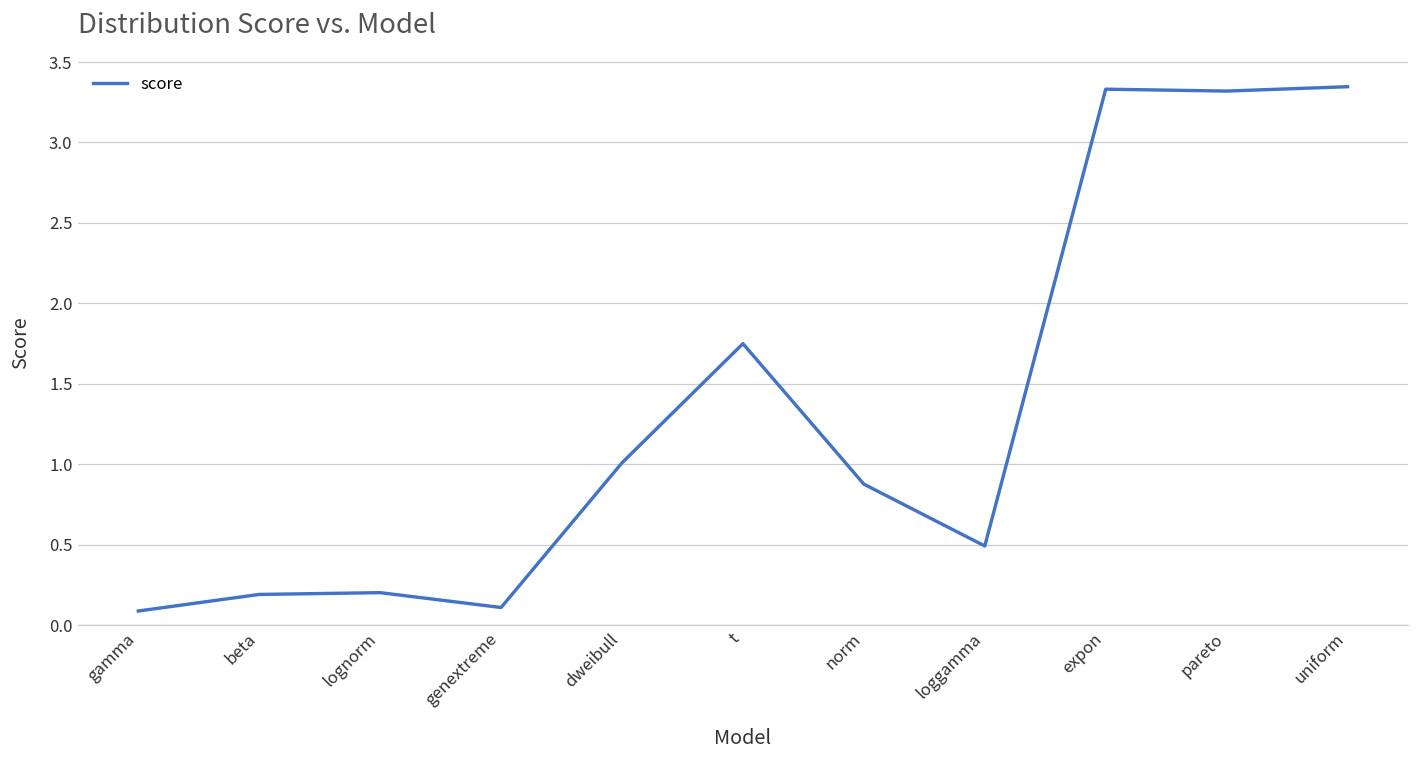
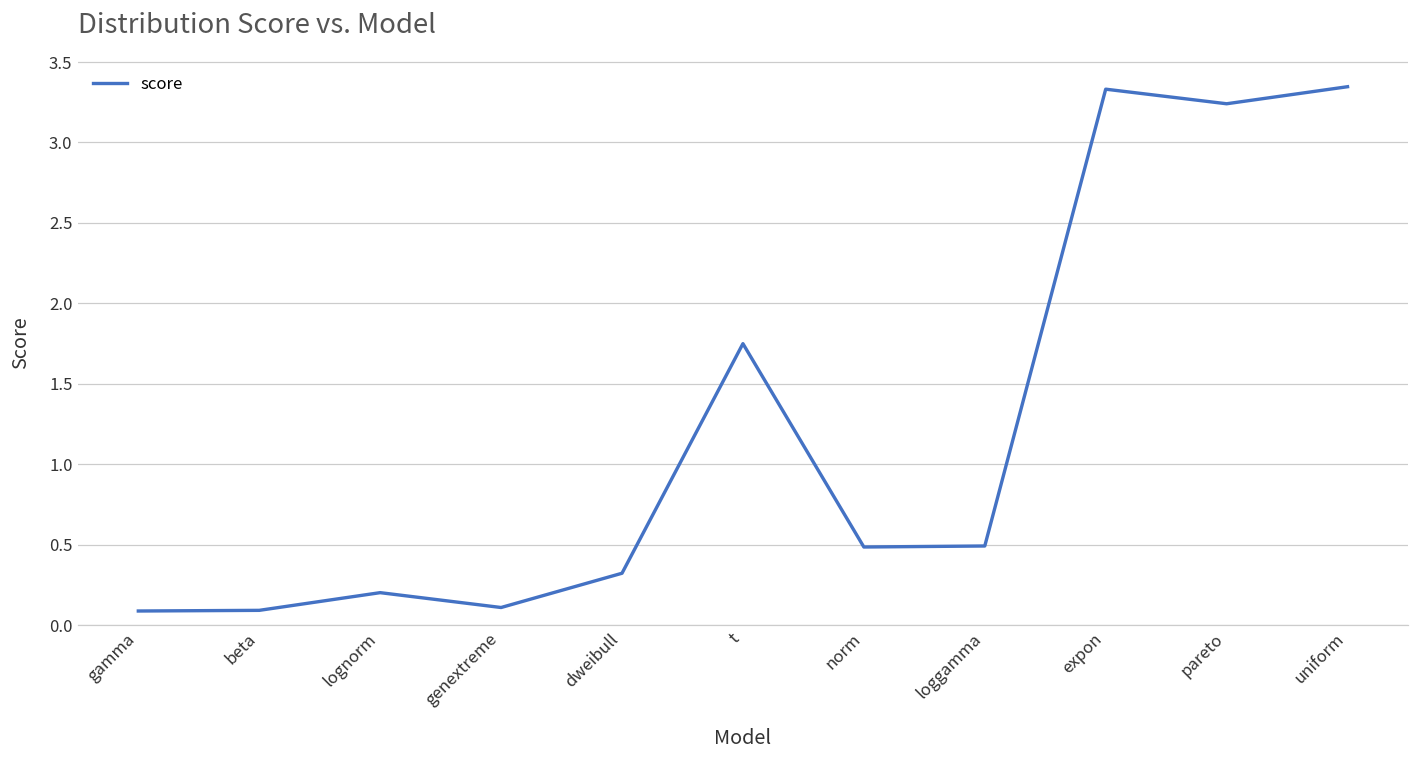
beta: 0.19 -> 0.09
dweibull: 1.01 -> 0.32
norm: 0.88 -> 0.49
pareto: 3.32 -> 3.24
